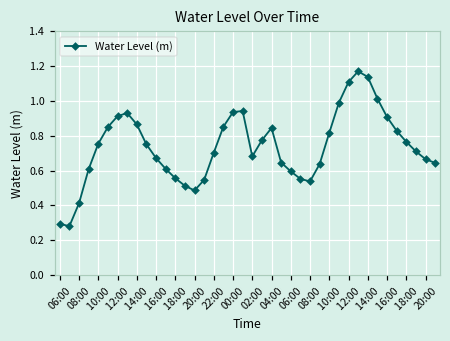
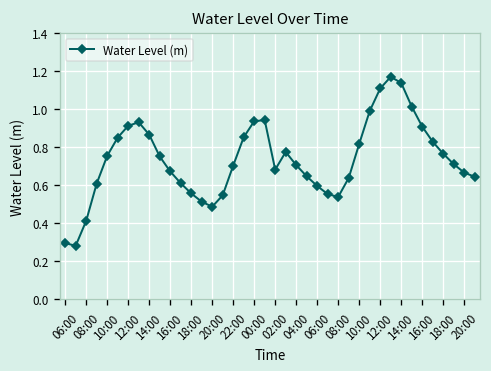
04:00: 0.84 -> 0.71
